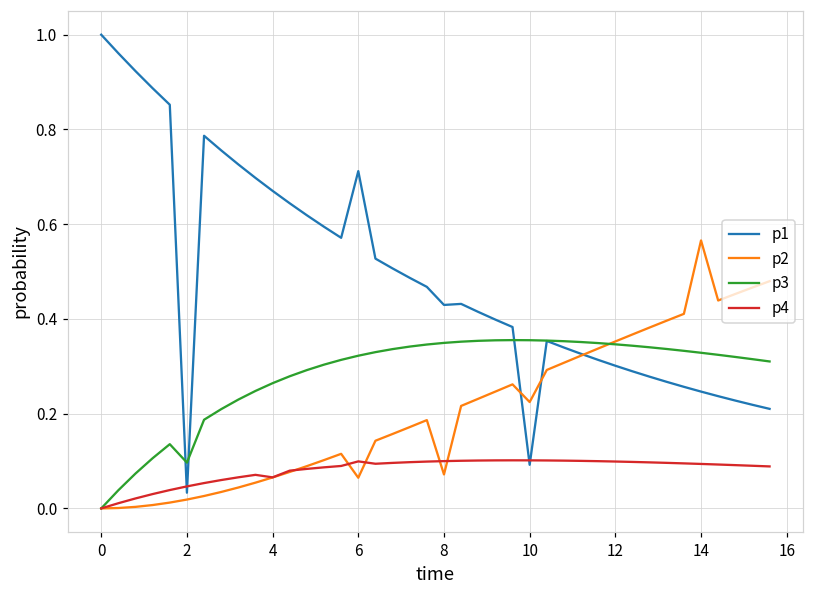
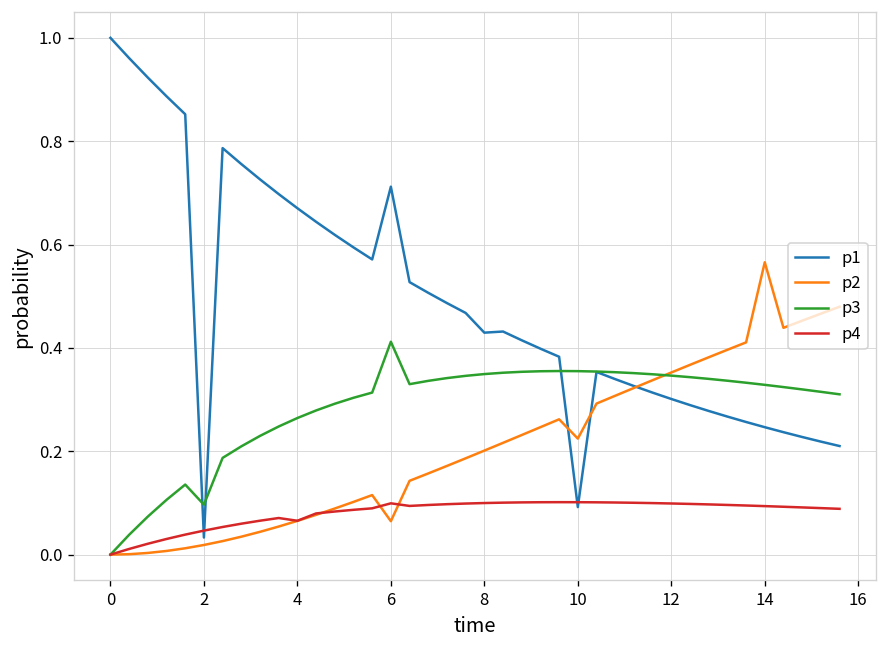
p3, 6: 0.32 -> 0.41
p2, 8: 0.07 -> 0.20
